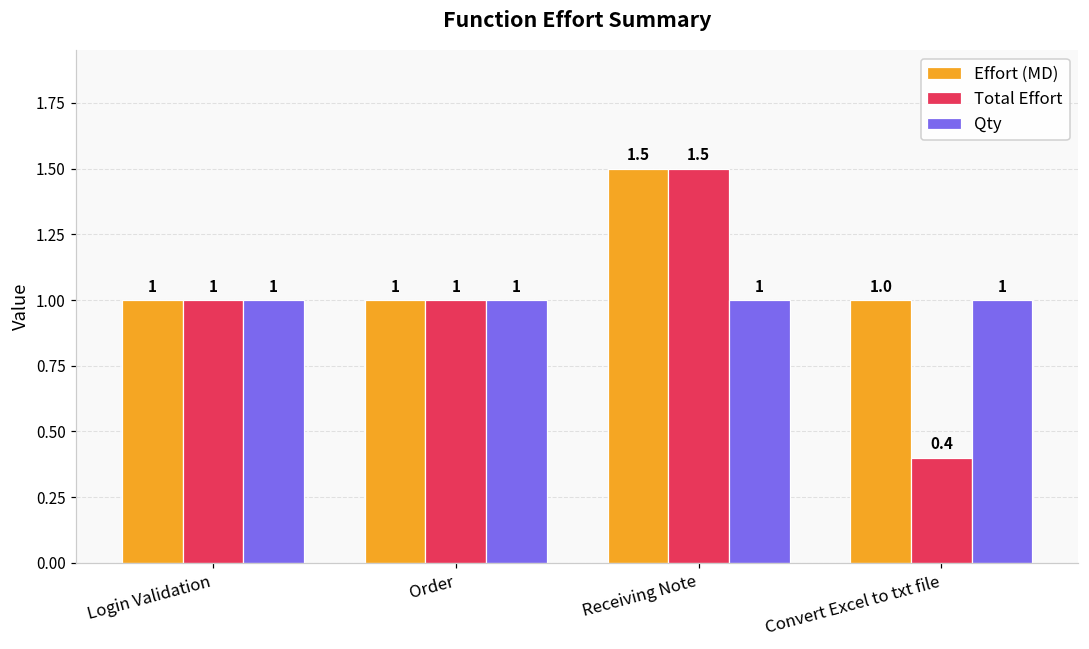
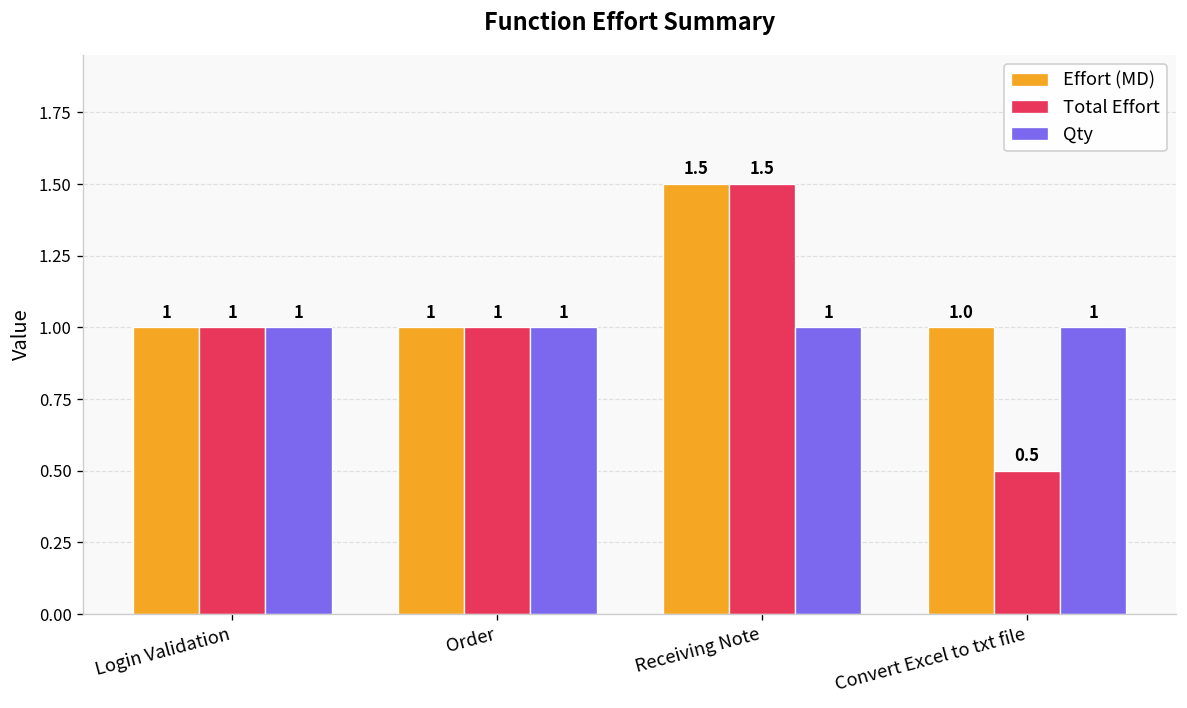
Total Effort, Convert Excel to txt file: 0.4 -> 0.5
